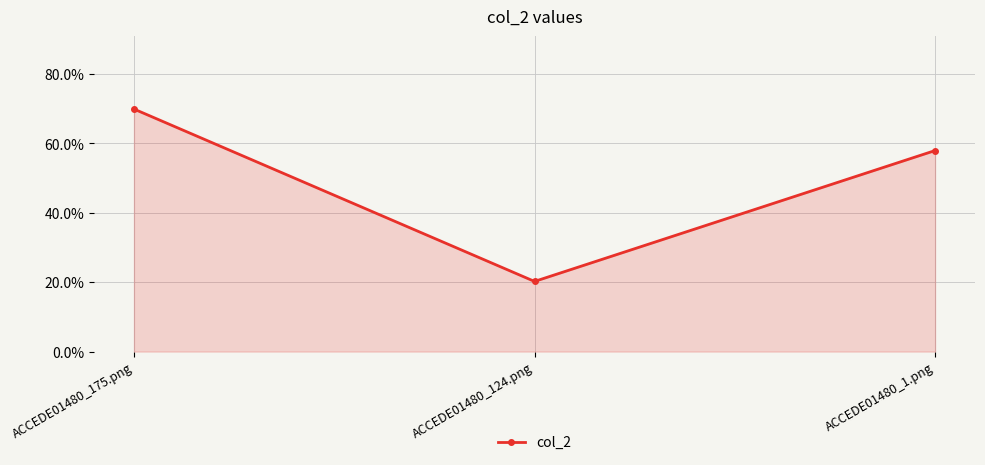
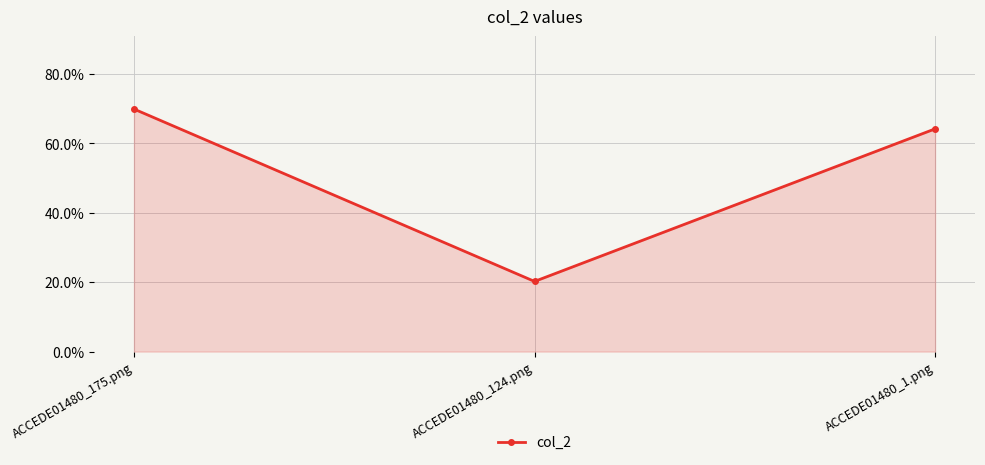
ACCEDE01480_1.png: 58% -> 64%
